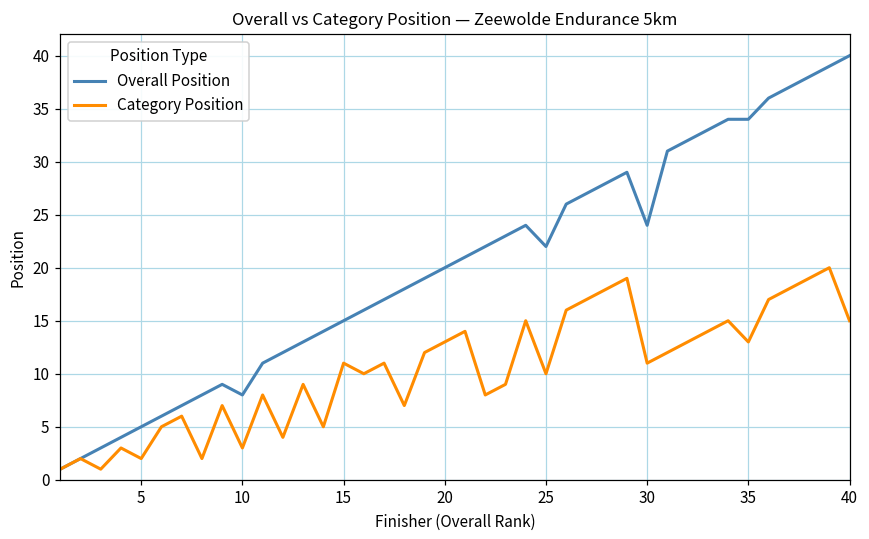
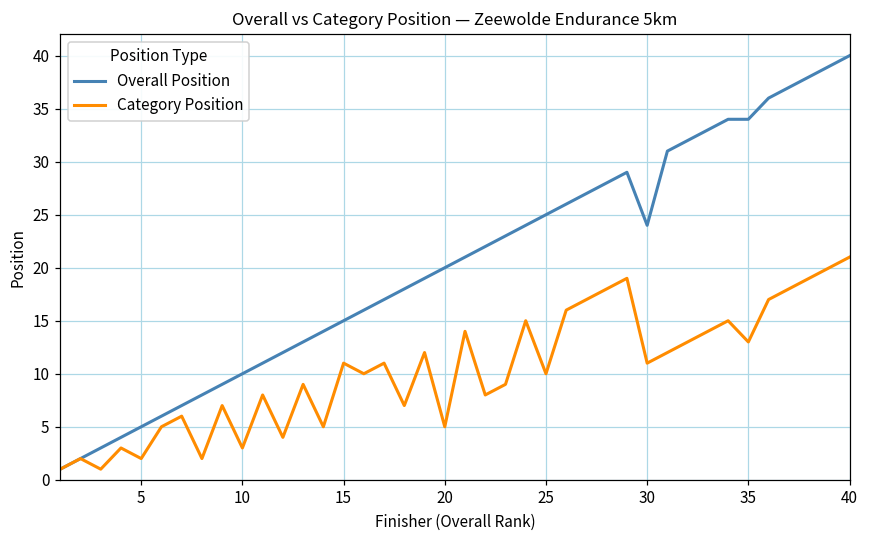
Overall Position, 10: 8 -> 10
Category Position, 20: 13 -> 5
Overall Position, 25: 22 -> 25
Category Position, 40: 15 -> 21
